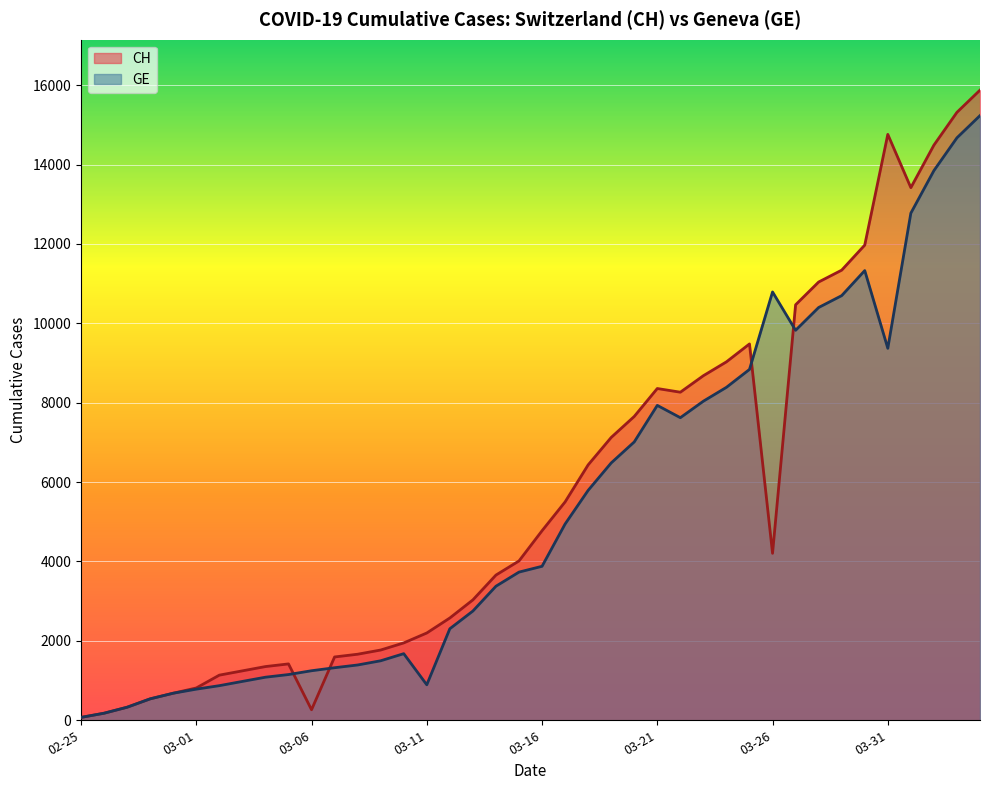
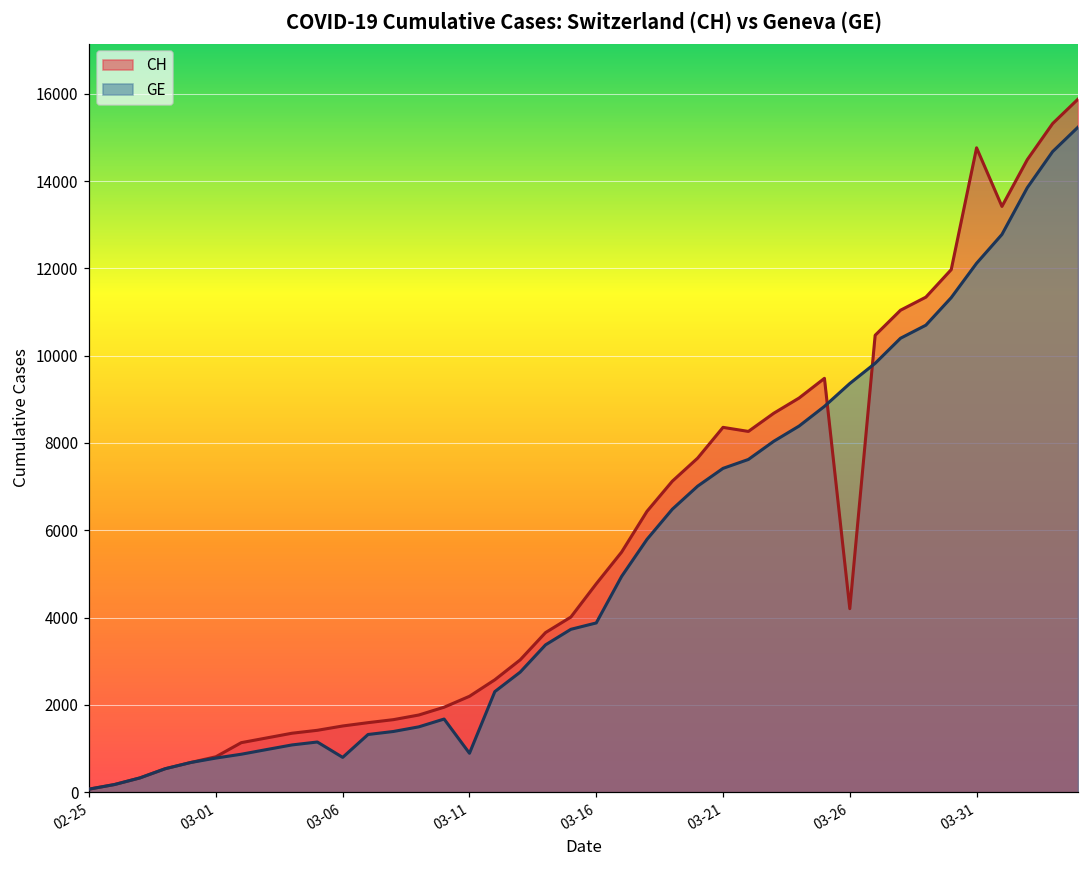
CH, 03-06: 300 -> 1500
GE, 03-06: 1200 -> 800
GE, 03-21: 7900 -> 7400
GE, 03-26: 10800 -> 9400
GE, 03-31: 9400 -> 12100
